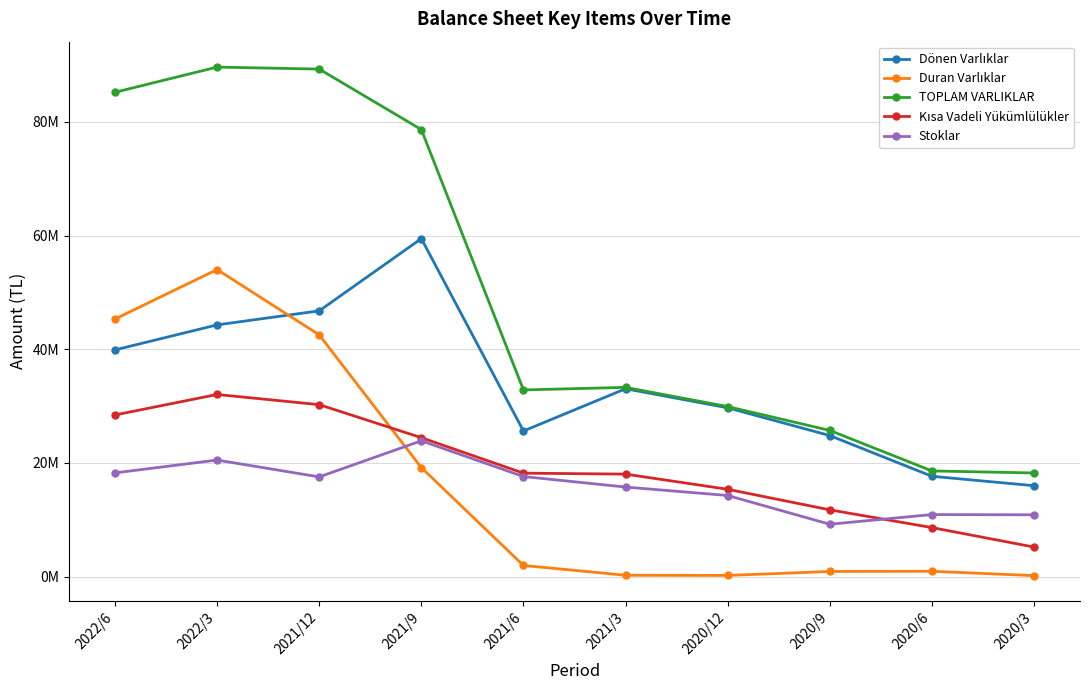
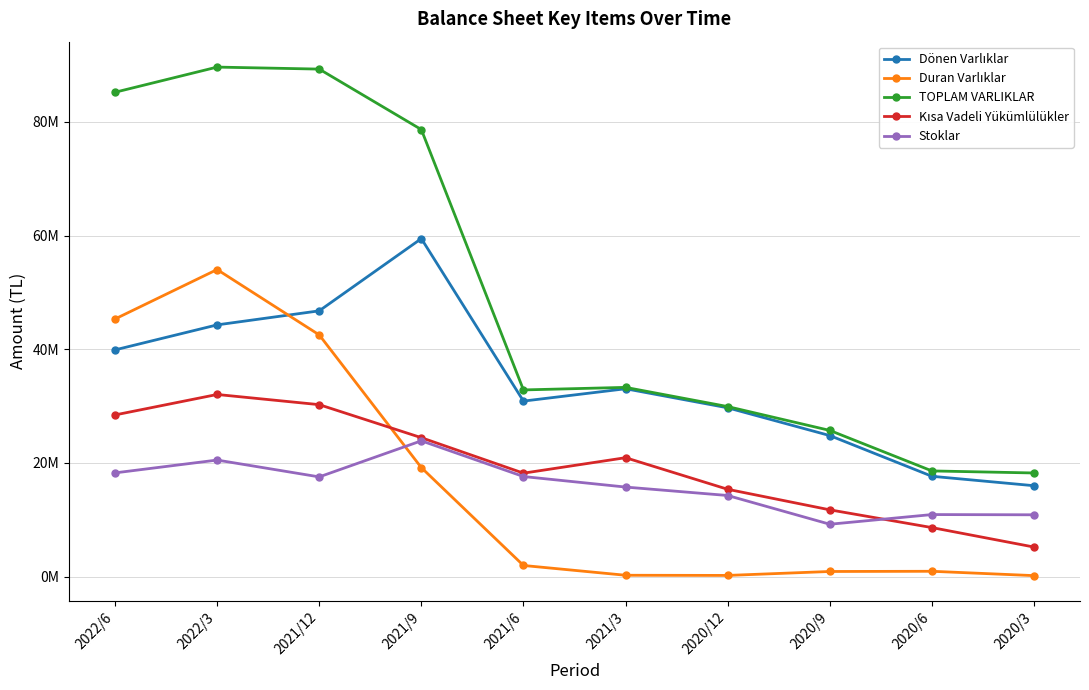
Dönen Varlıklar, 2021/6: 26000000 -> 31000000
Kısa Vadeli Yükümlülükler, 2021/3: 18000000 -> 21000000
